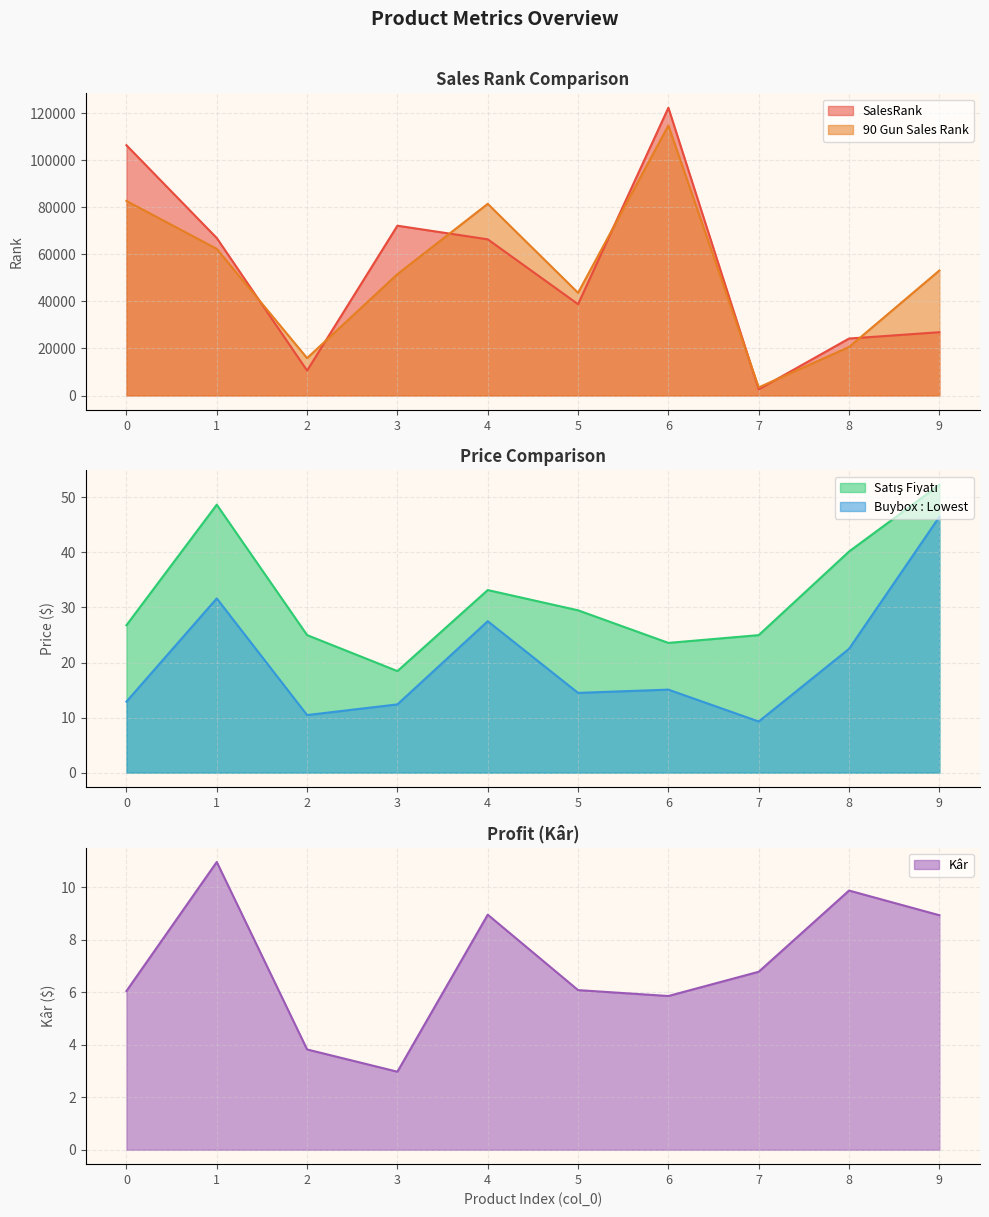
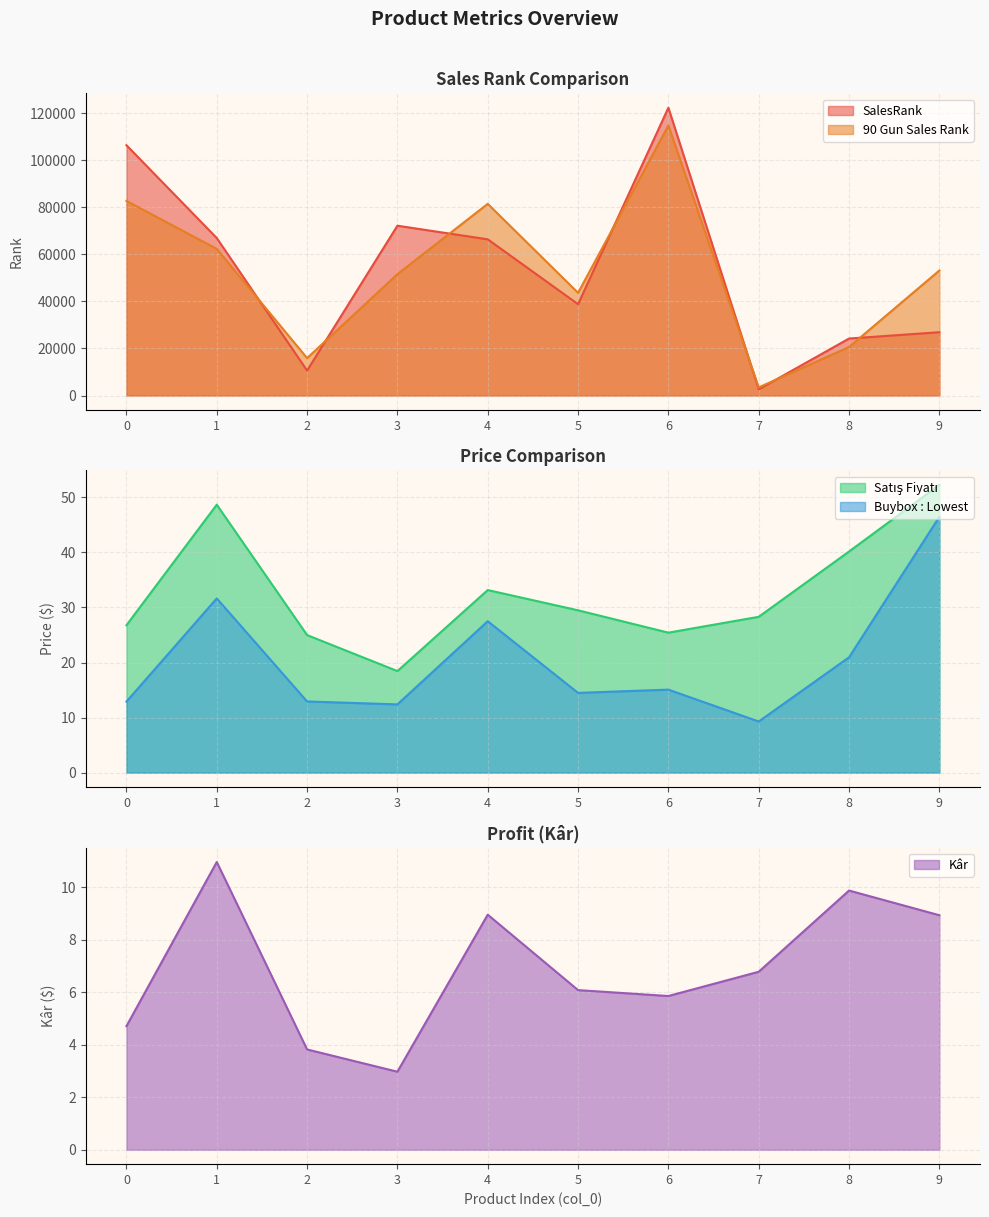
Price Comparison, Buybox : Lowest, 2: 10 -> 13
Price Comparison, Satış Fiyatı, 6: 24 -> 25
Price Comparison, Satış Fiyatı, 7: 25 -> 28
Price Comparison, Buybox : Lowest, 8: 22 -> 21
Profit (Kâr), 0: 6.0 -> 4.7
